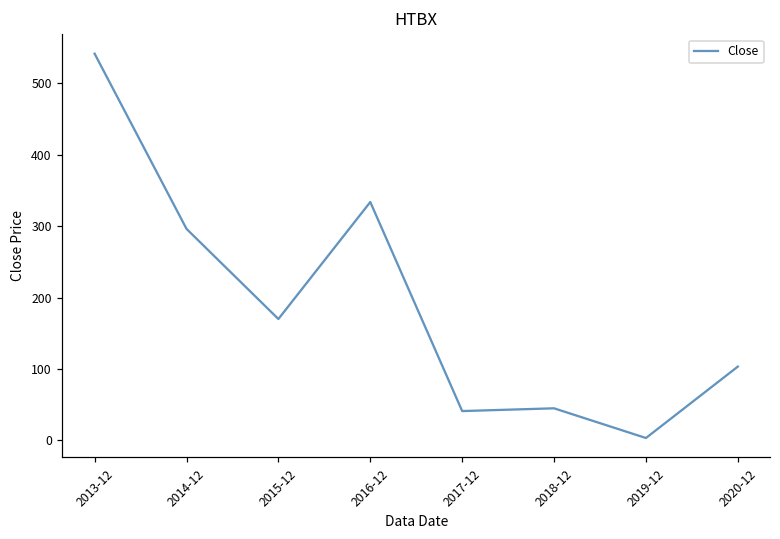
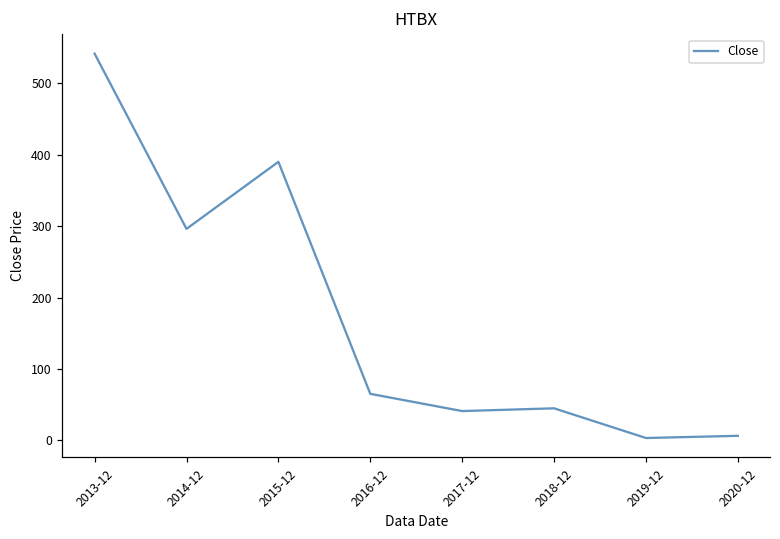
2015-12: 170 -> 390
2016-12: 330 -> 70
2020-12: 100 -> 10
